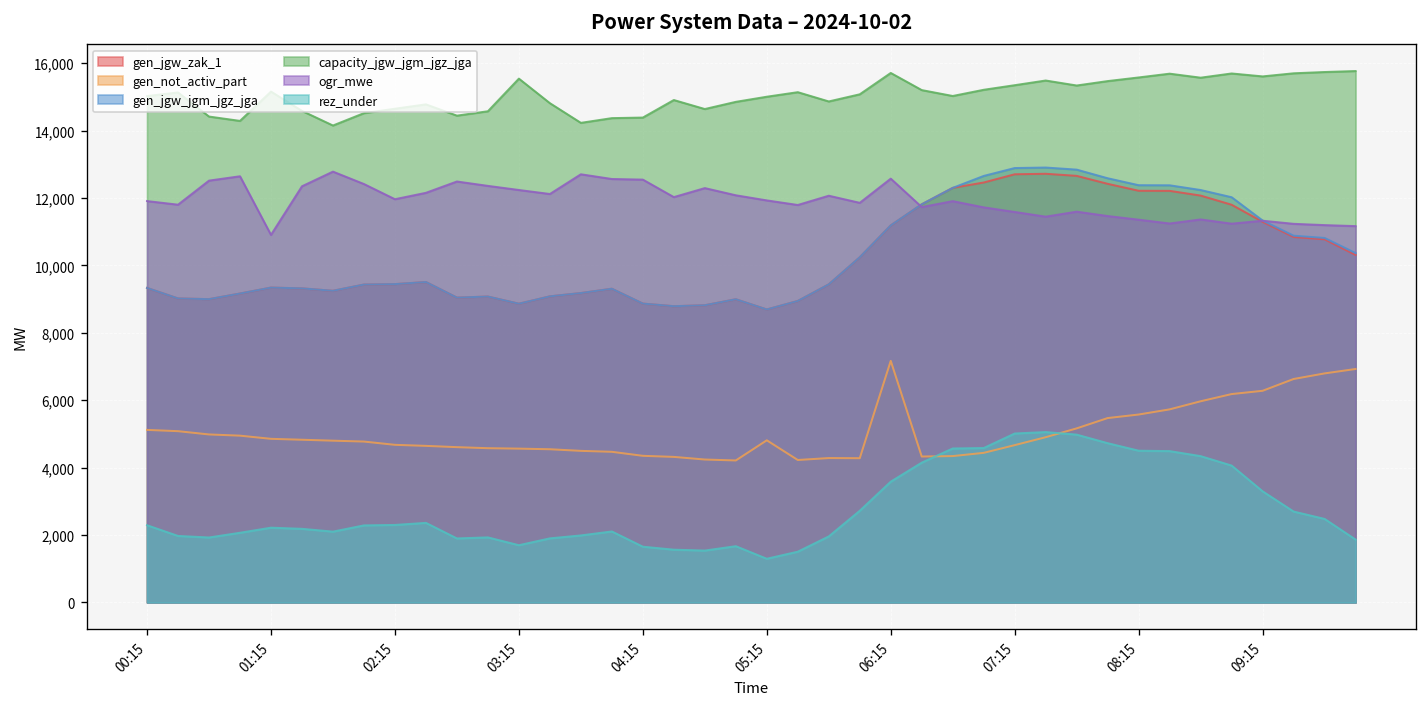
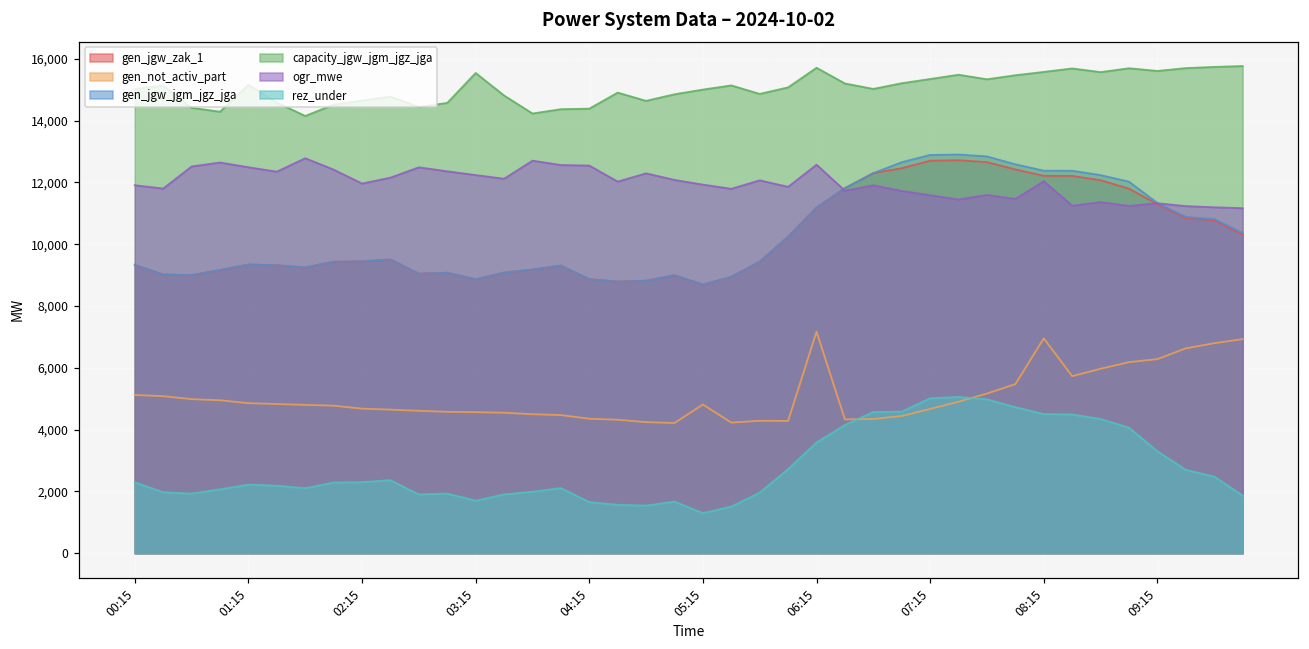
ogr_mwe, 01:15: 10,900 -> 12,500
gen_not_activ_part, 08:15: 5,600 -> 7,000
ogr_mwe, 08:15: 11,400 -> 12,000
